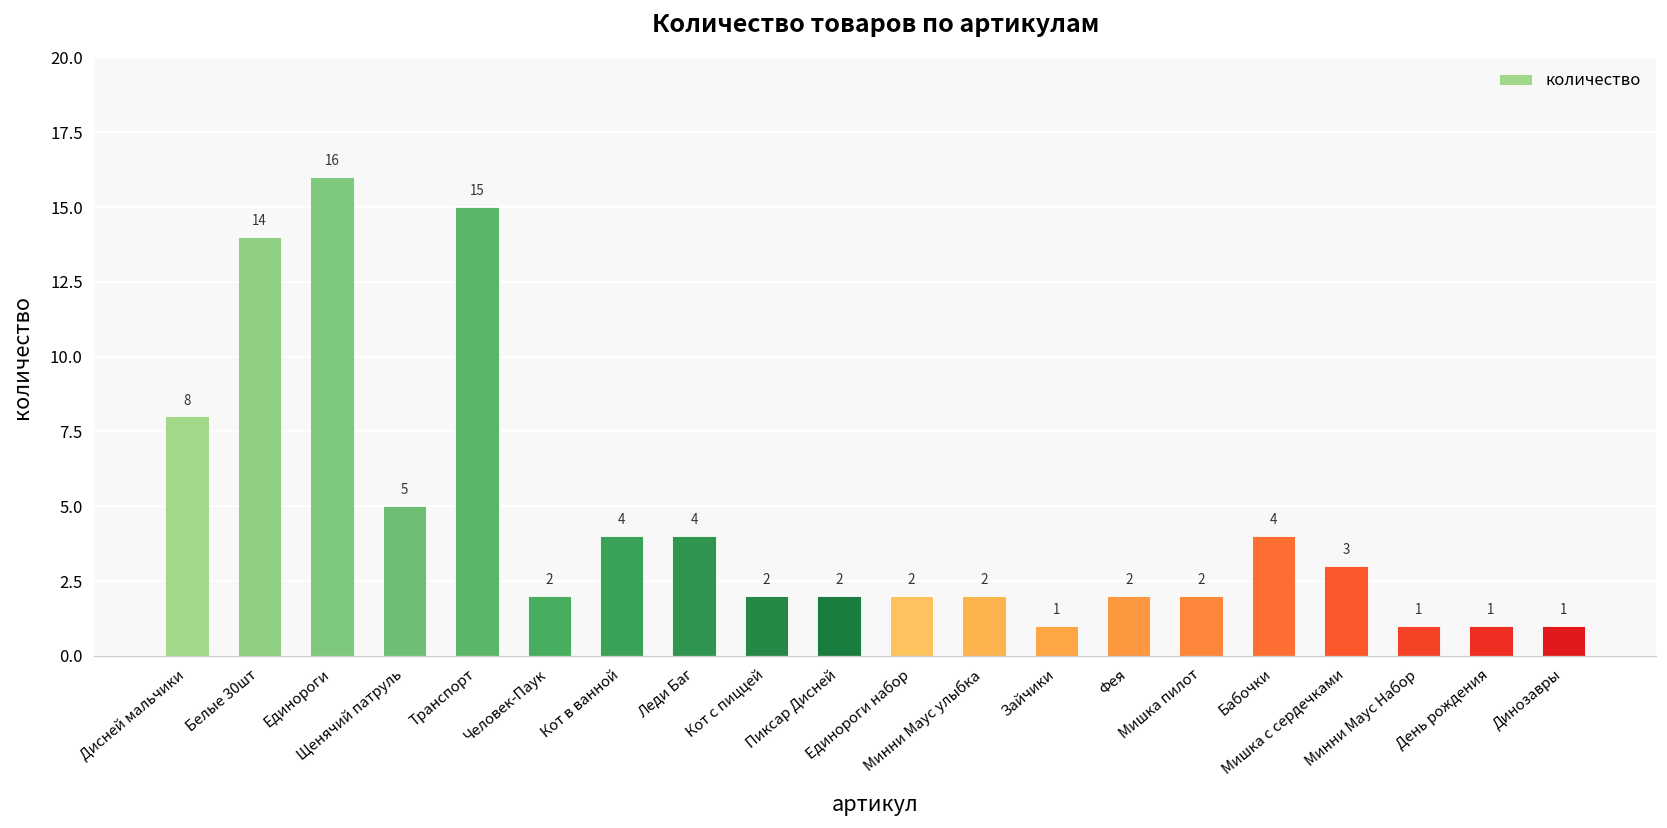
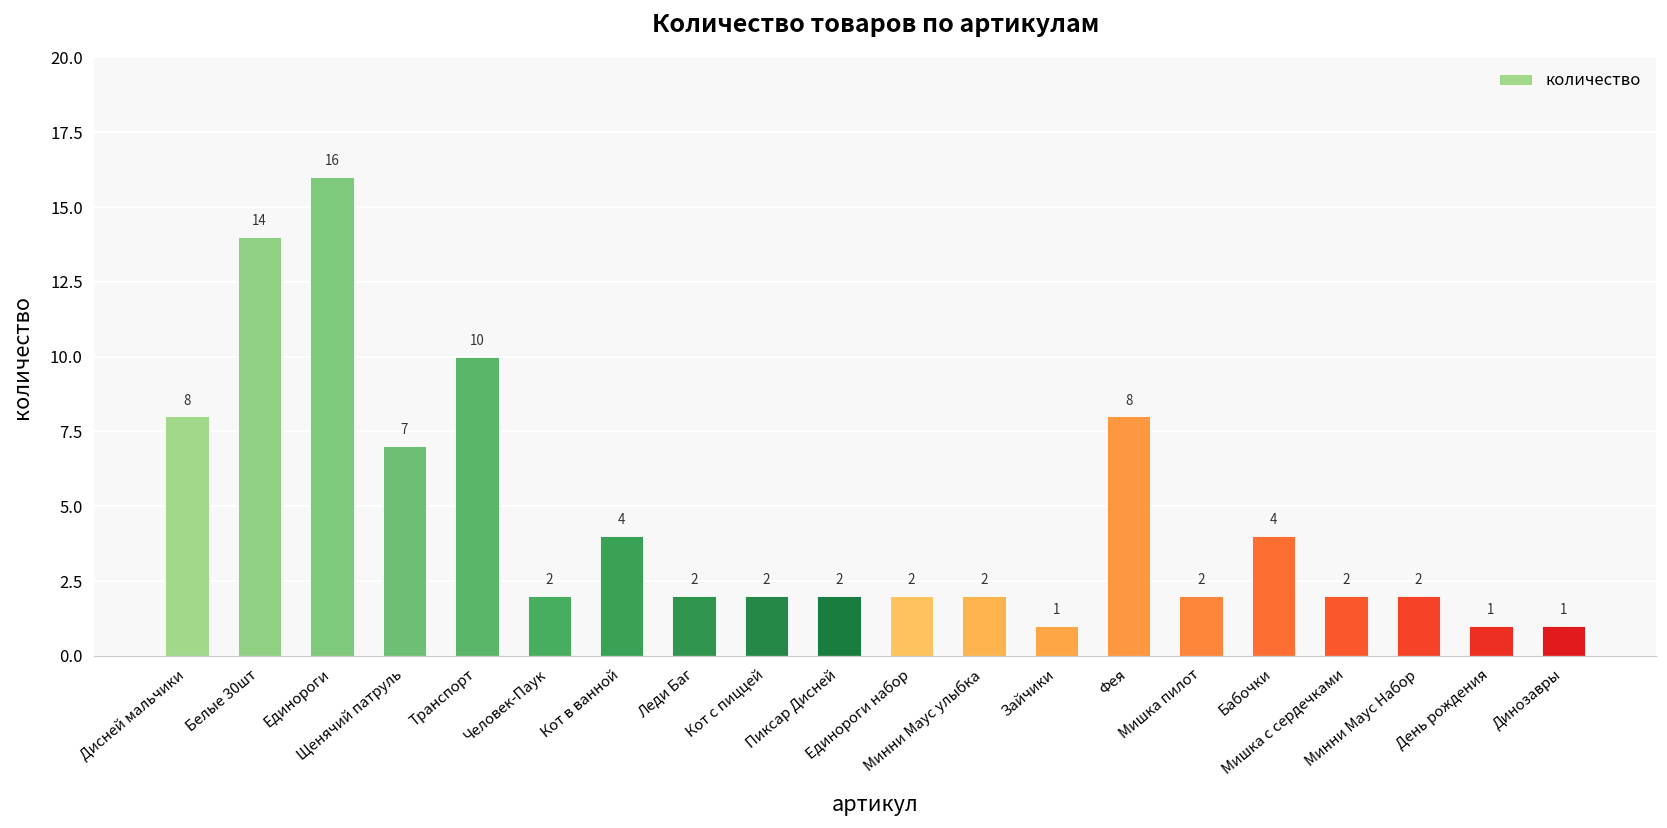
Щенячий патруль: 5 -> 7
Транспорт: 15 -> 10
Леди Баг: 4 -> 2
Фея: 2 -> 8
Мишка с сердечками: 3 -> 2
Минни Маус Набор: 1 -> 2
